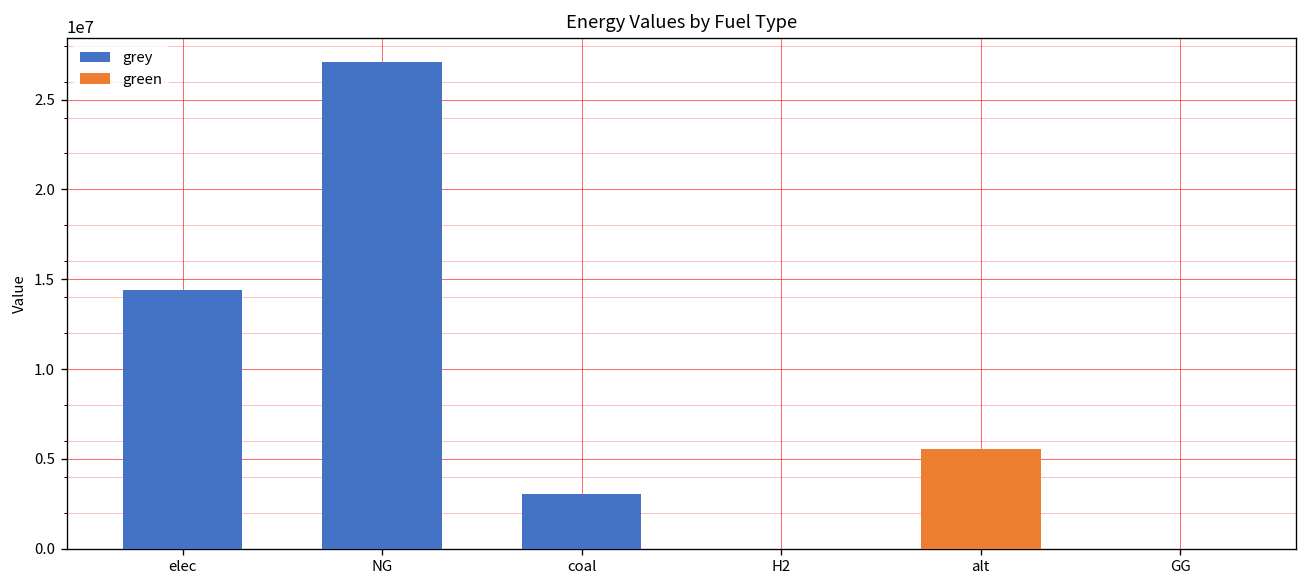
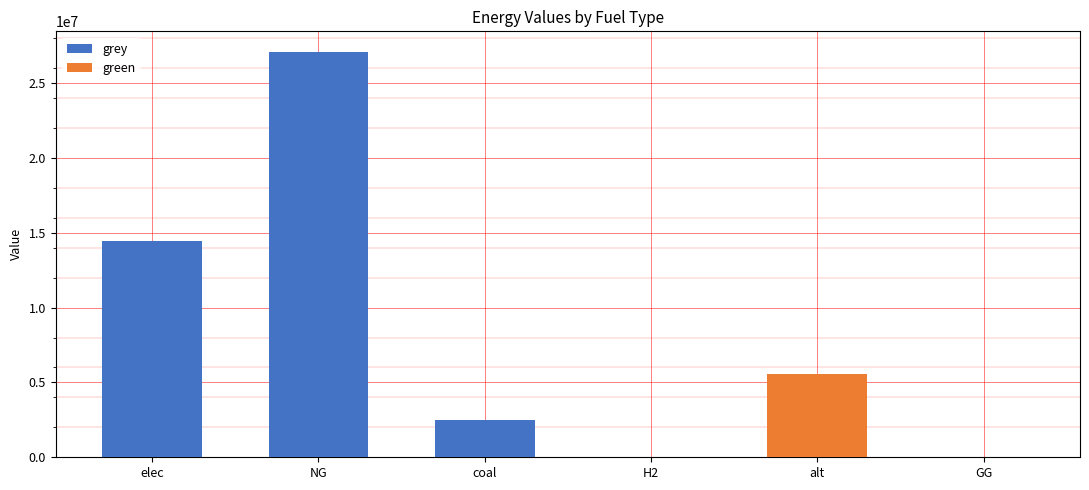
grey, coal: 3100000 -> 2500000
